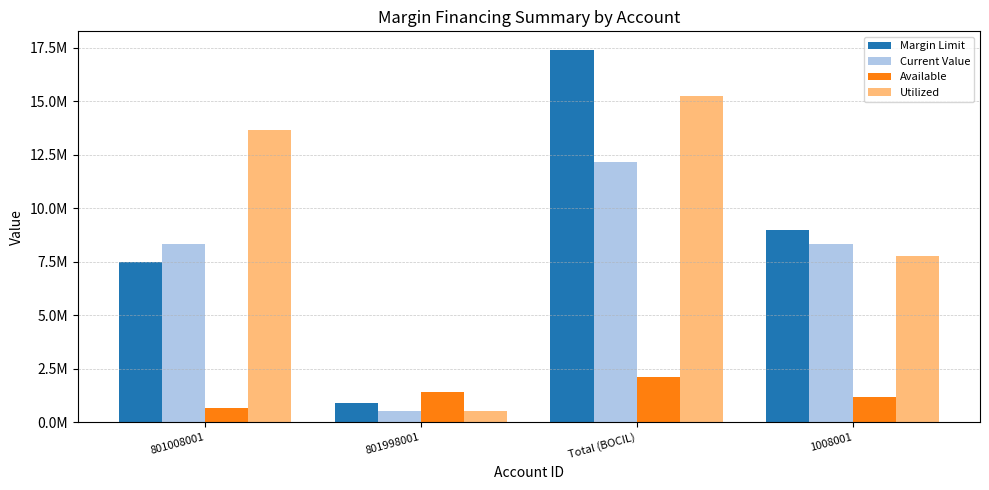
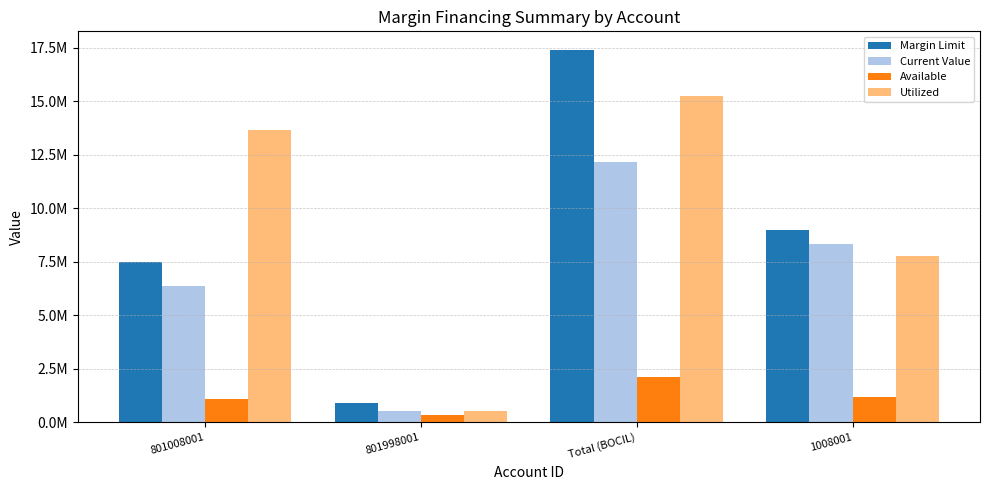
Current Value, 801008001: 8300000 -> 6400000
Available, 801008001: 700000 -> 1100000
Available, 801998001: 1400000 -> 400000
